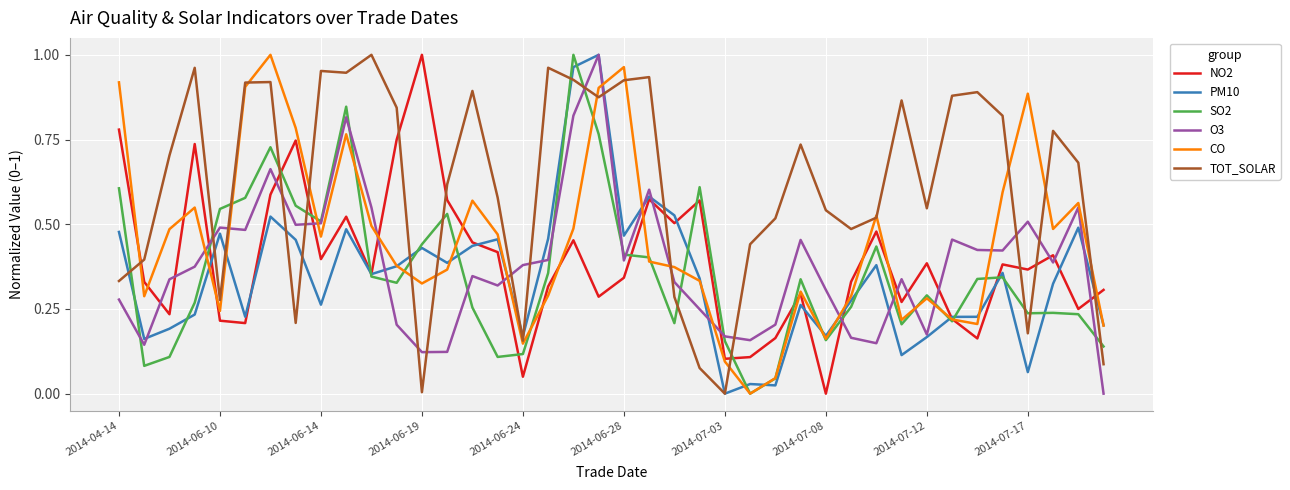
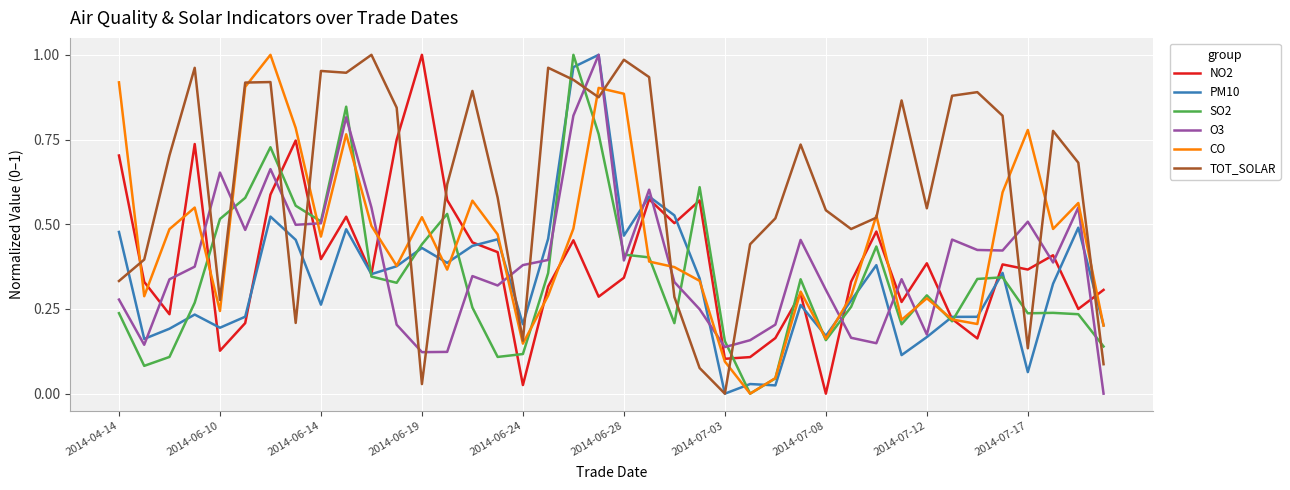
NO2, 2014-04-14: 0.78 -> 0.70
SO2, 2014-04-14: 0.61 -> 0.24
NO2, 2014-06-10: 0.22 -> 0.13
PM10, 2014-06-10: 0.47 -> 0.19
SO2, 2014-06-10: 0.55 -> 0.52
O3, 2014-06-10: 0.49 -> 0.65
CO, 2014-06-19: 0.33 -> 0.52
TOT_SOLAR, 2014-06-19: 0.00 -> 0.03
NO2, 2014-06-24: 0.05 -> 0.03
PM10, 2014-06-24: 0.17 -> 0.20
CO, 2014-06-28: 0.96 -> 0.89
TOT_SOLAR, 2014-06-28: 0.92 -> 0.99
O3, 2014-07-03: 0.17 -> 0.14
CO, 2014-07-17: 0.89 -> 0.78
TOT_SOLAR, 2014-07-17: 0.18 -> 0.13
